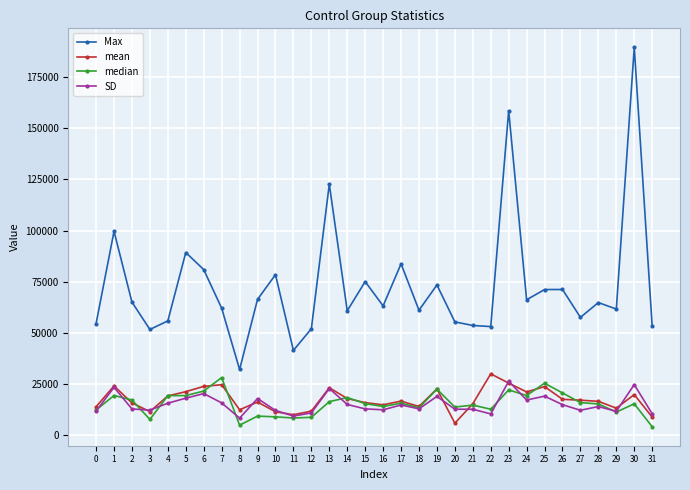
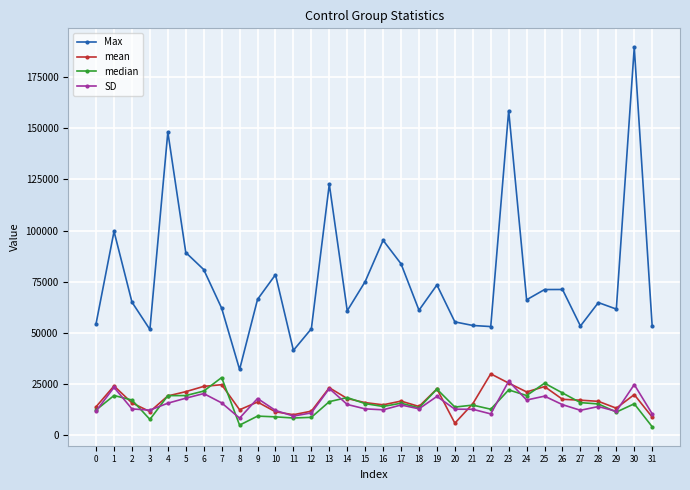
Max, 4: 56000 -> 148000
Max, 16: 63000 -> 95000
Max, 27: 58000 -> 53000
